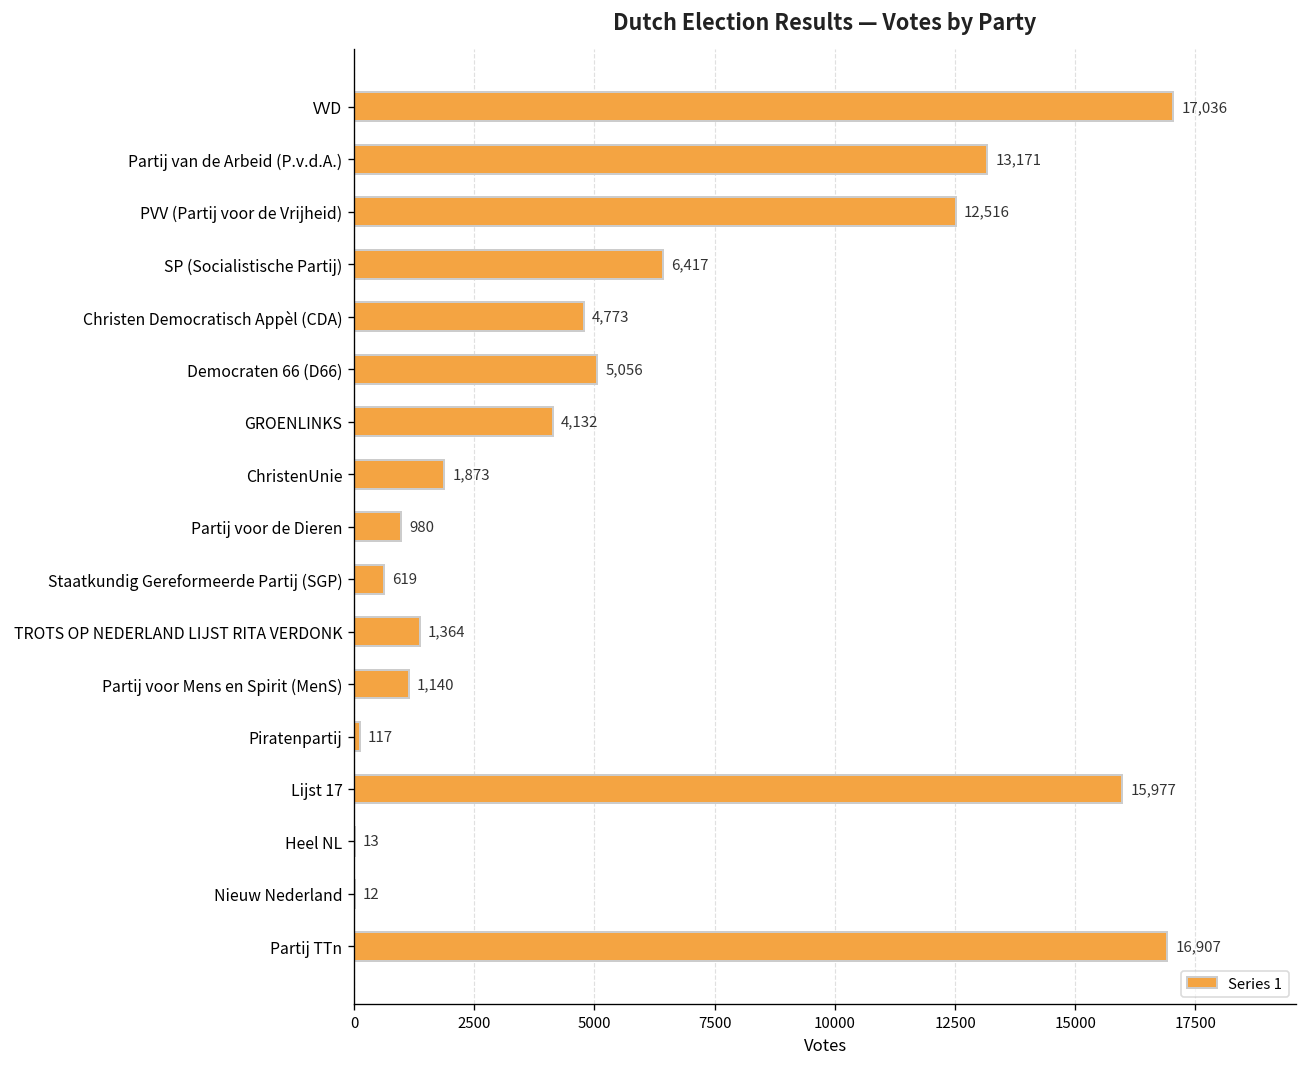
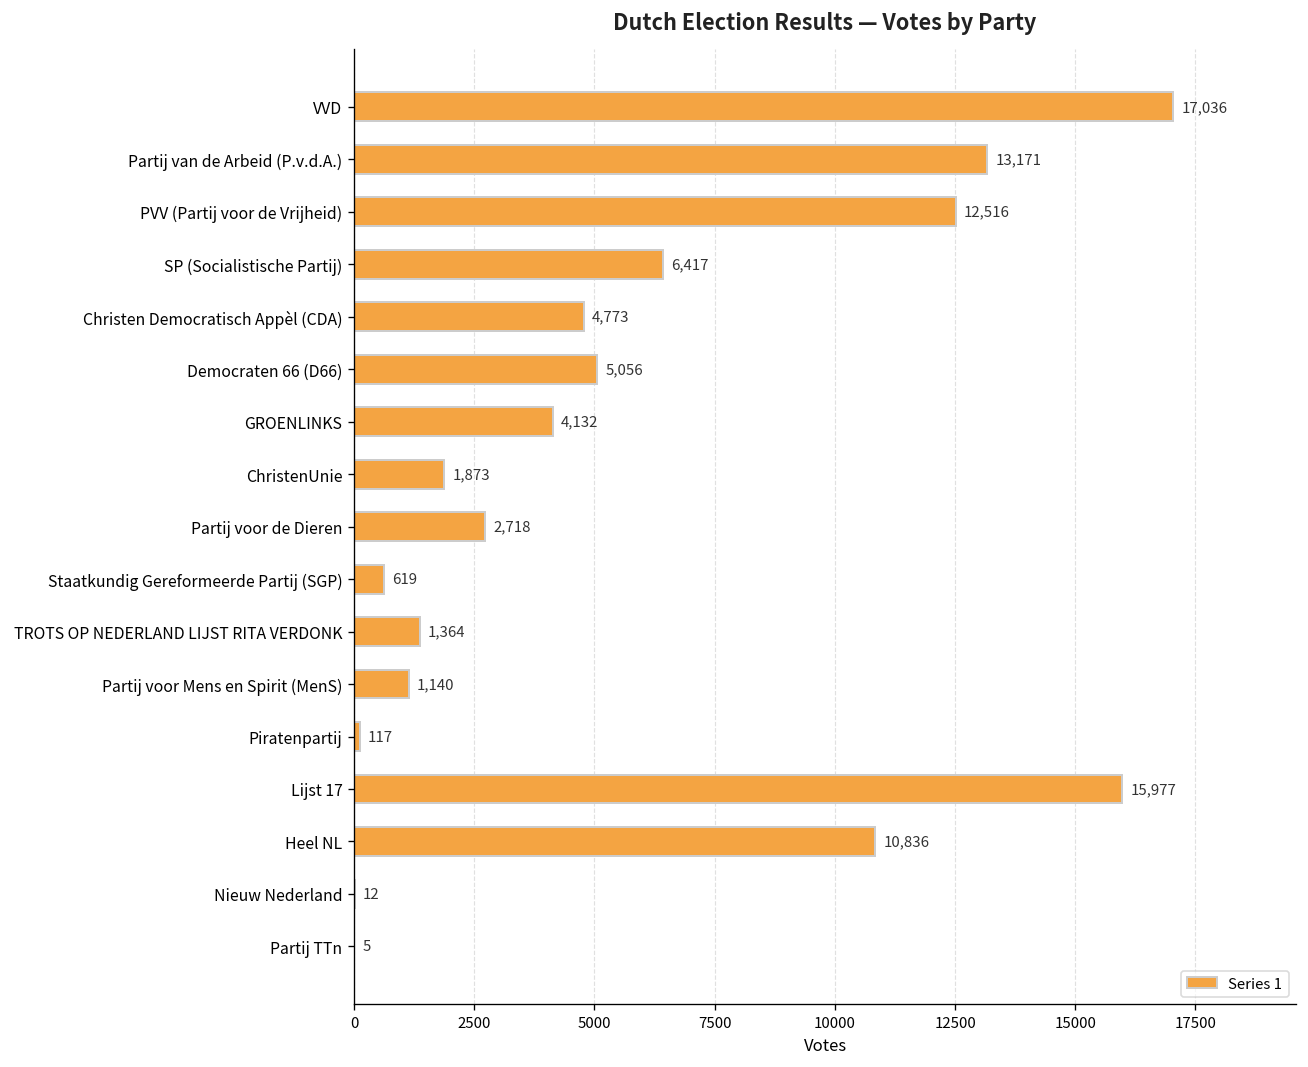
Partij voor de Dieren: 980 -> 2,718
Heel NL: 13 -> 10,836
Partij TTn: 16,907 -> 5
